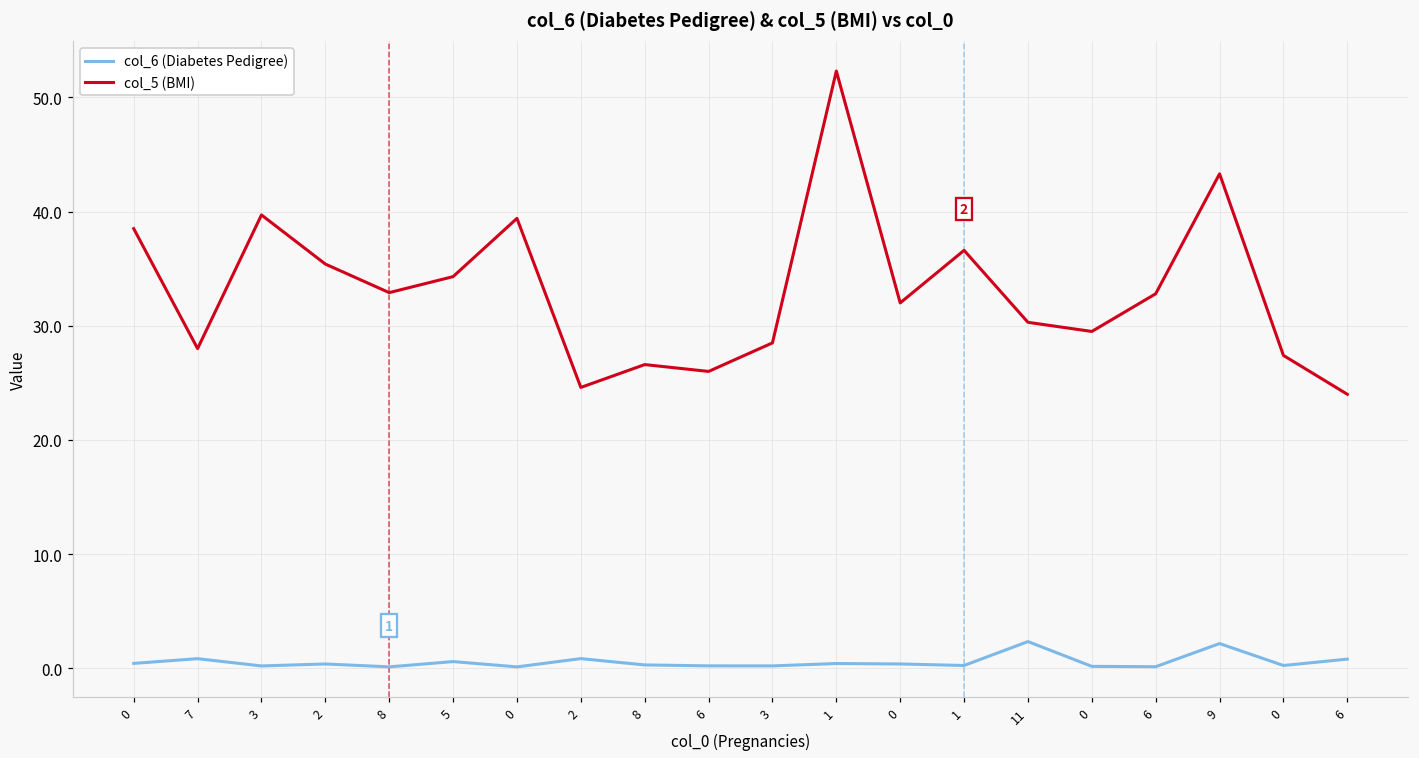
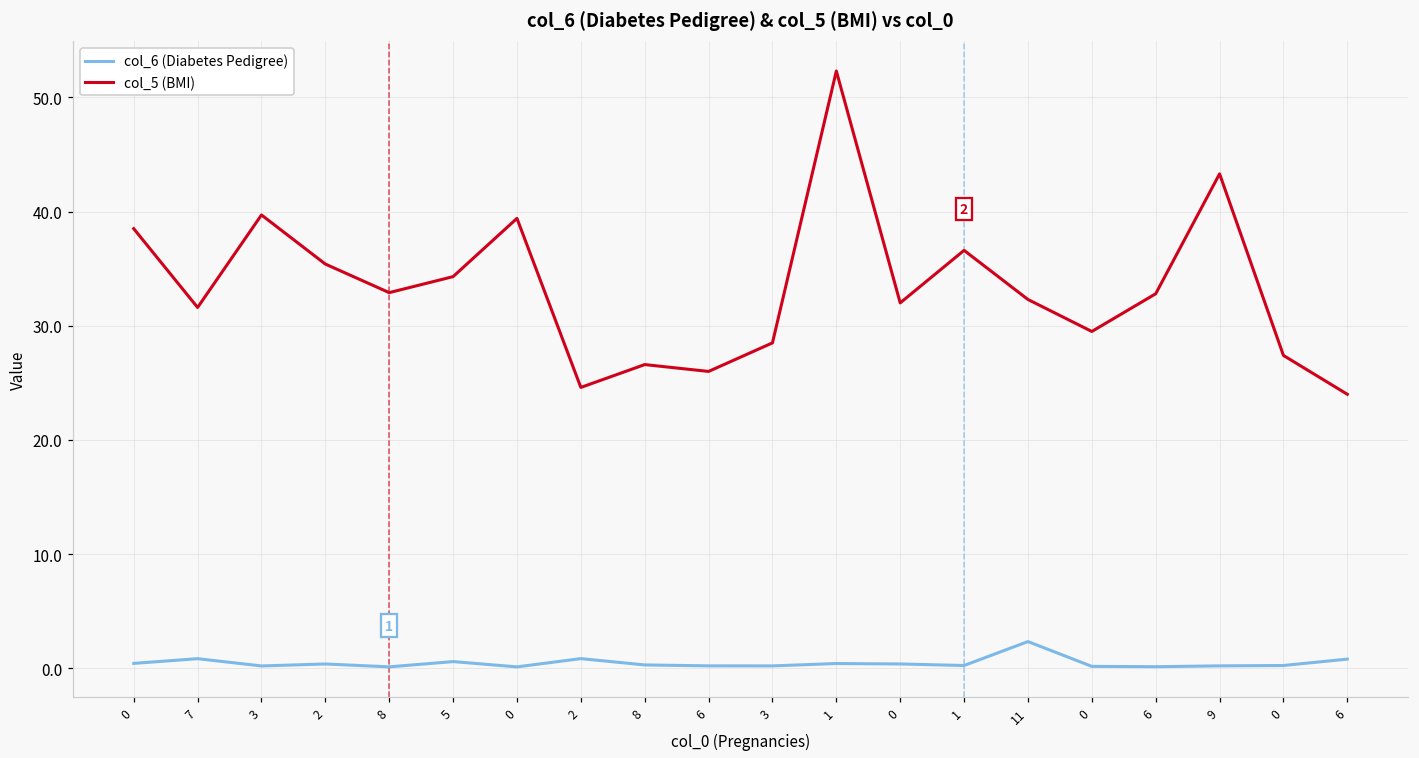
col_5 (BMI), 7: 28.0 -> 31.6
col_5 (BMI), 11: 30.3 -> 32.3
col_6 (Diabetes Pedigree), 9: 2.2 -> 0.2
